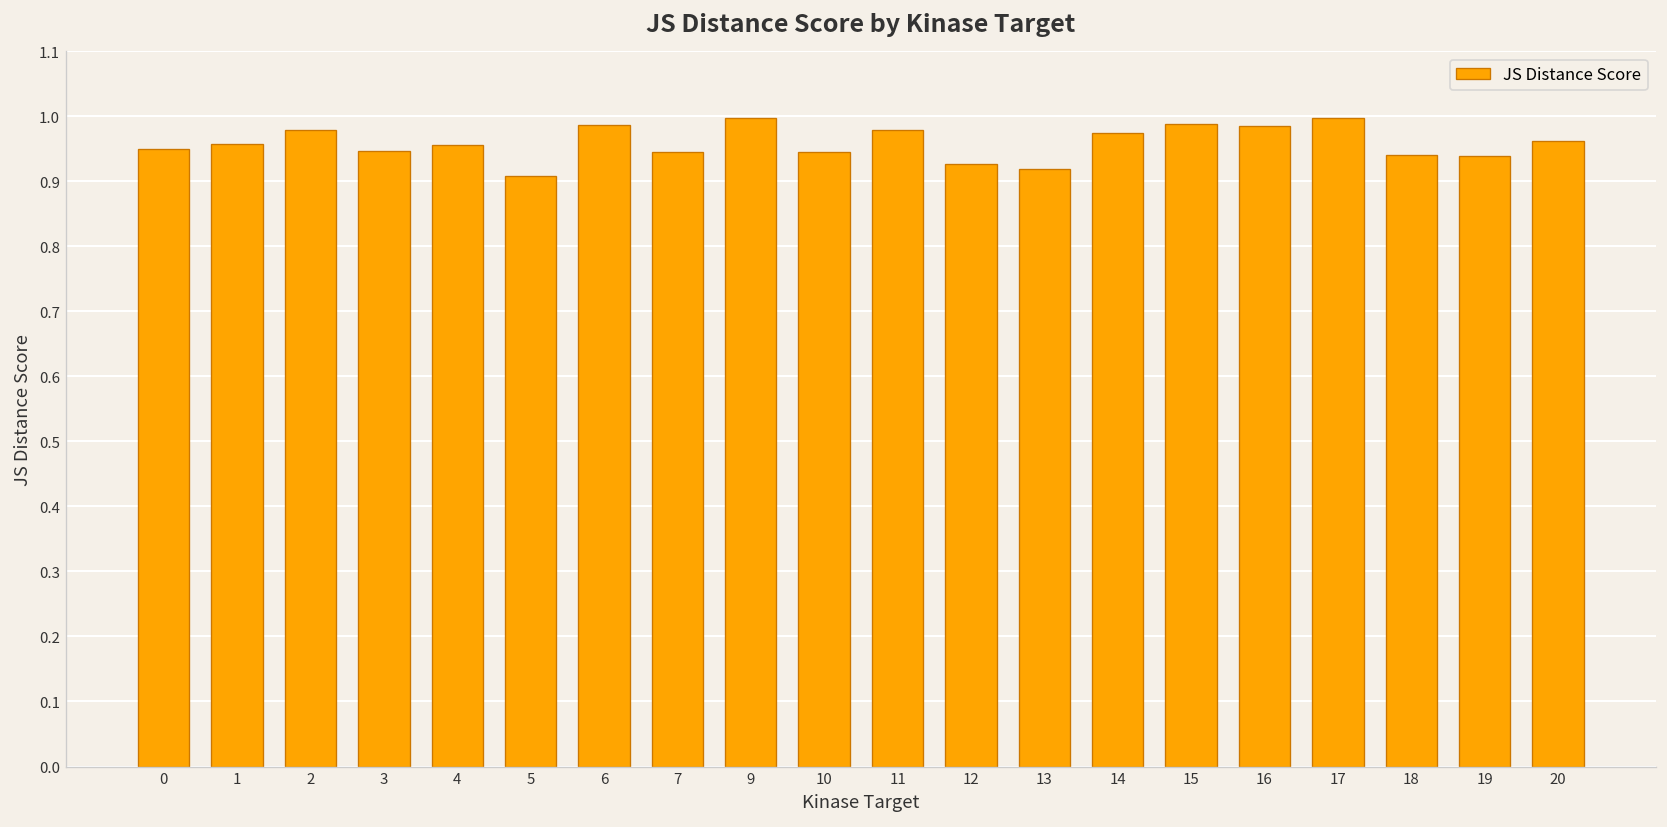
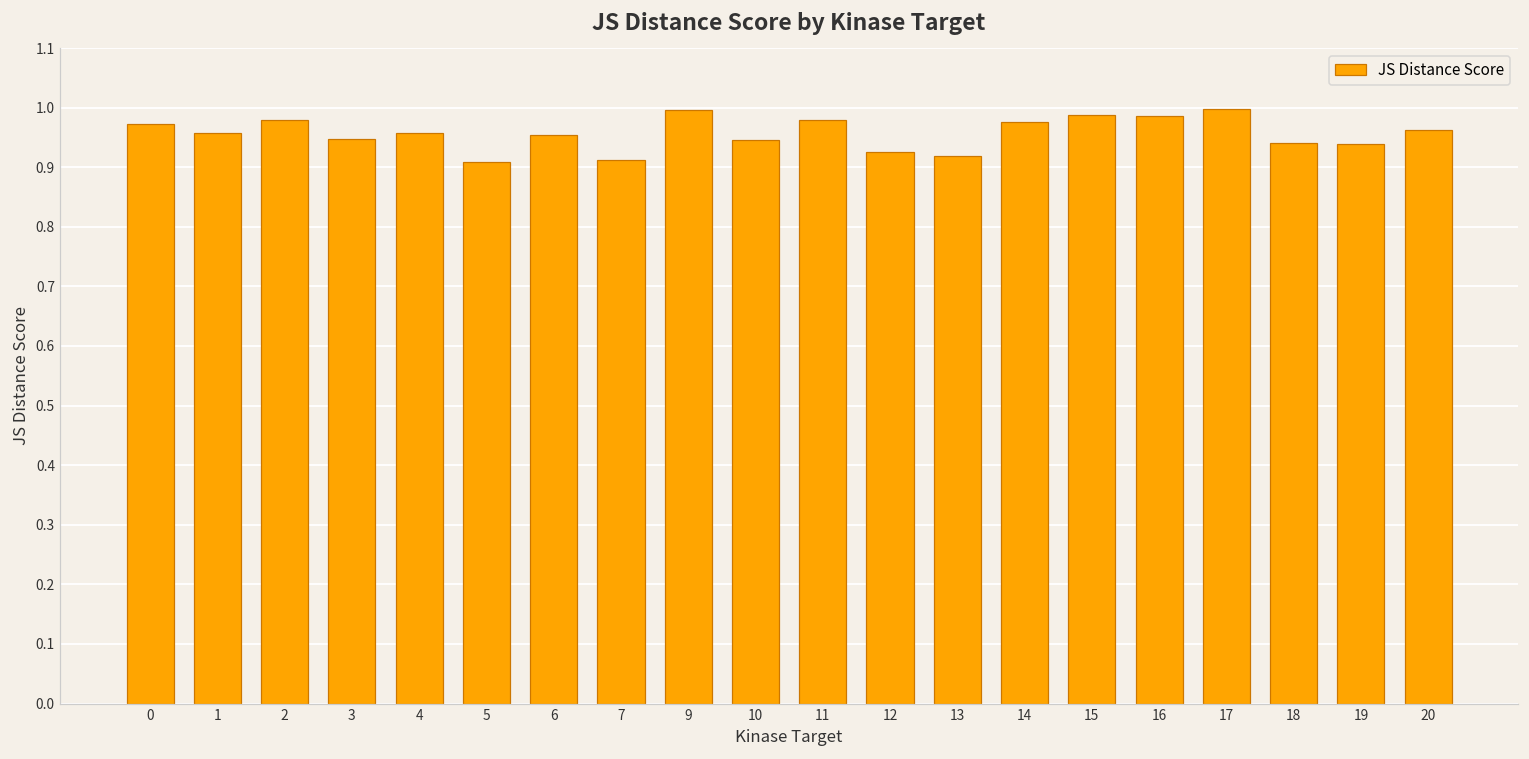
0: 0.95 -> 0.97
6: 0.99 -> 0.95
7: 0.95 -> 0.91
